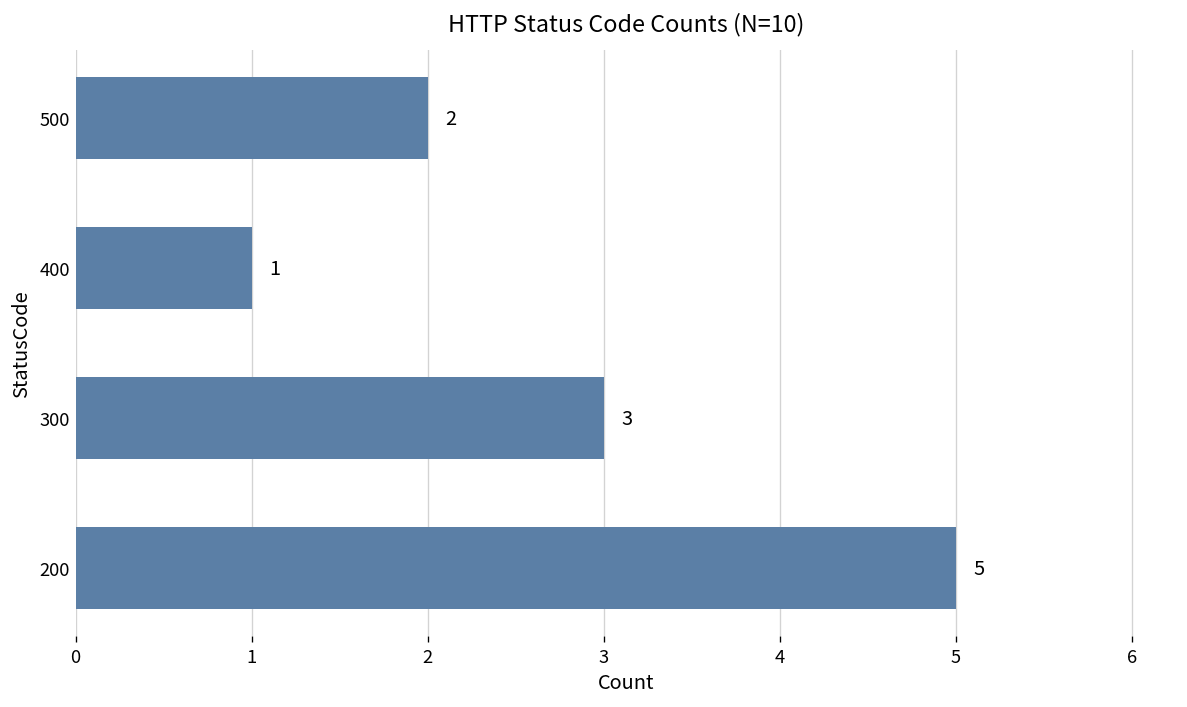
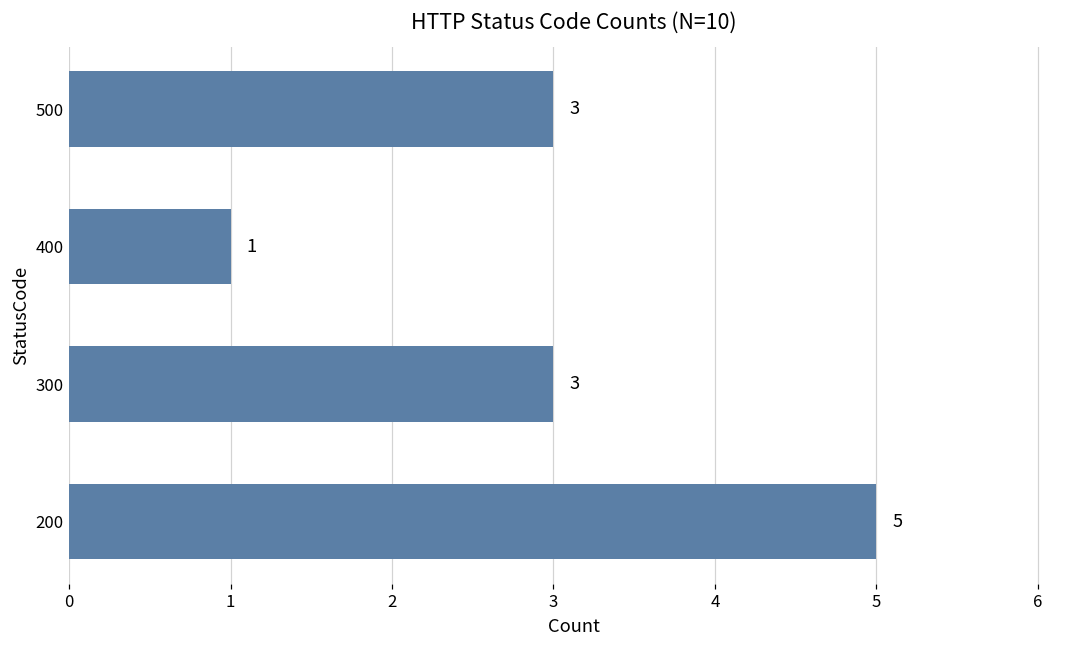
500: 2 -> 3
